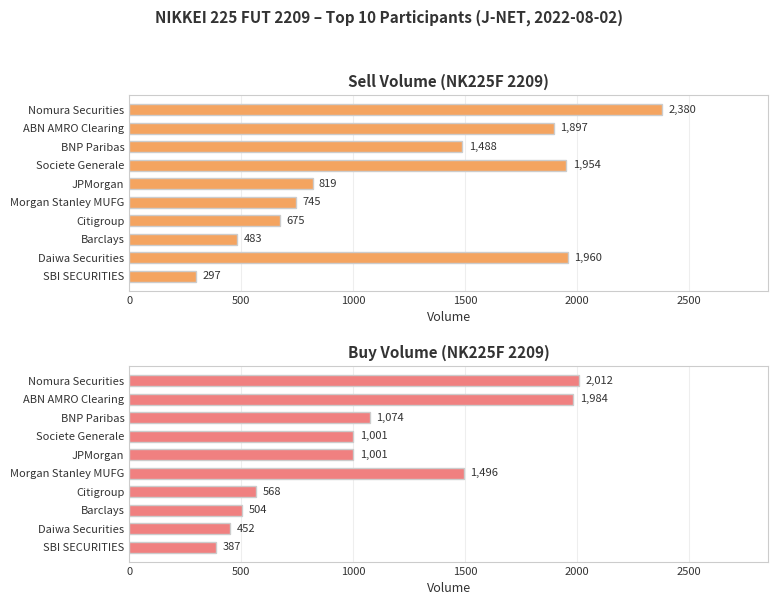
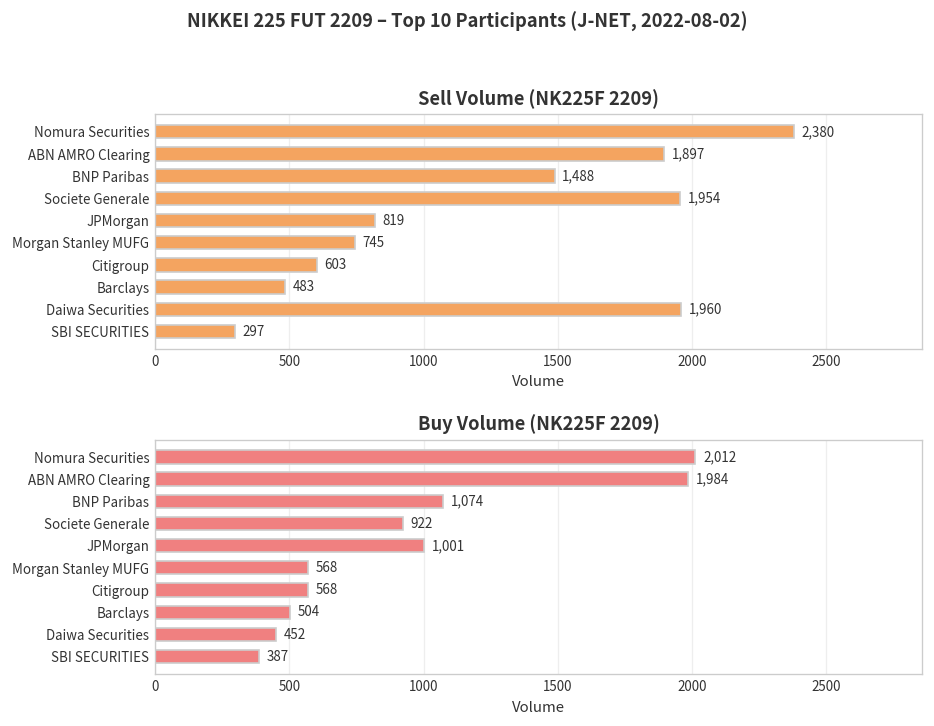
Sell Volume (NK225F 2209), Citigroup: 675 -> 603
Buy Volume (NK225F 2209), Societe Generale: 1,001 -> 922
Buy Volume (NK225F 2209), Morgan Stanley MUFG: 1,496 -> 568
